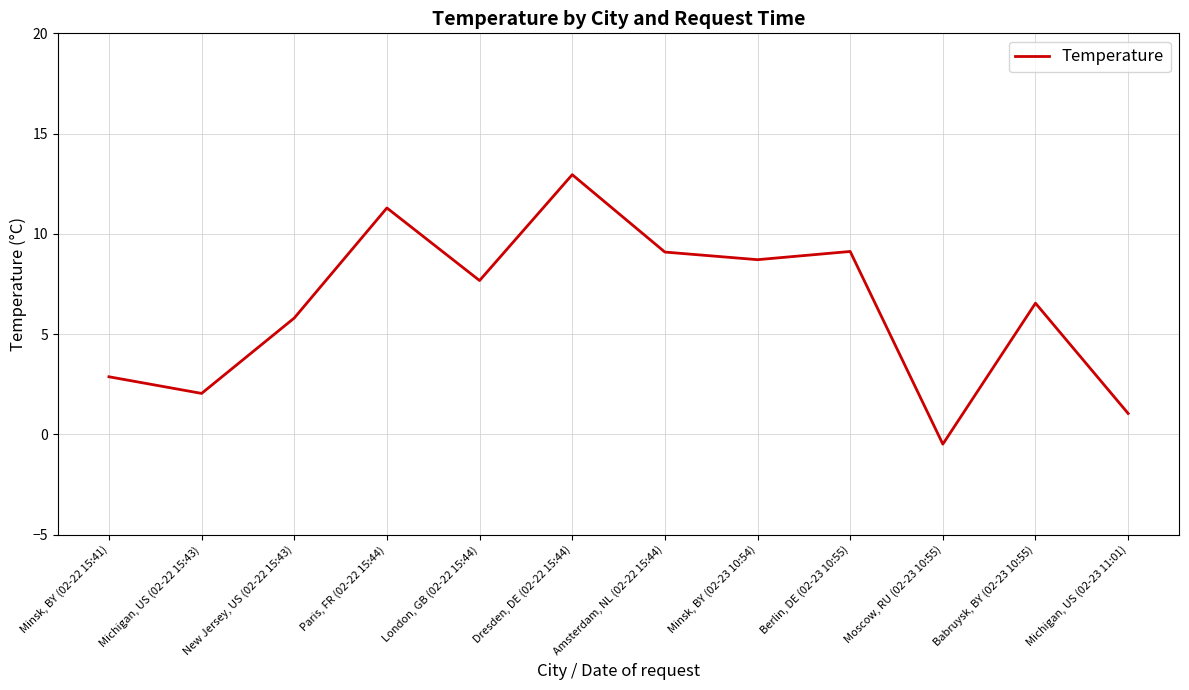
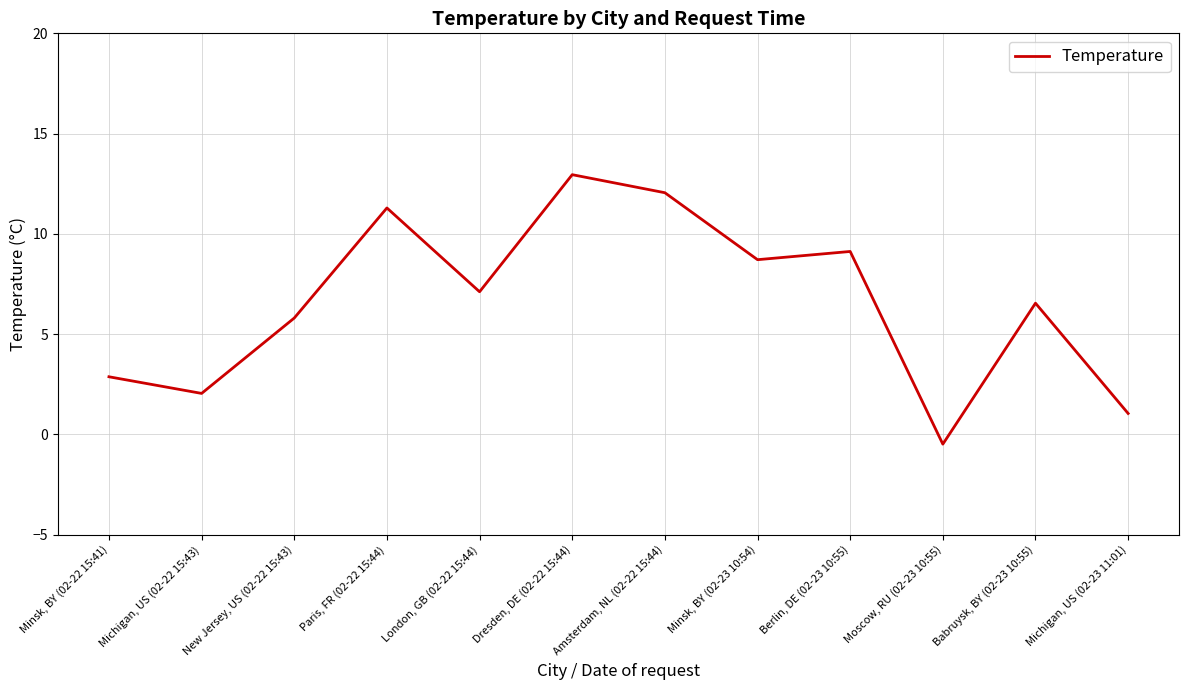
London, GB (02-22 15:44): 7.7 -> 7.1
Amsterdam, NL (02-22 15:44): 9.1 -> 12.1
